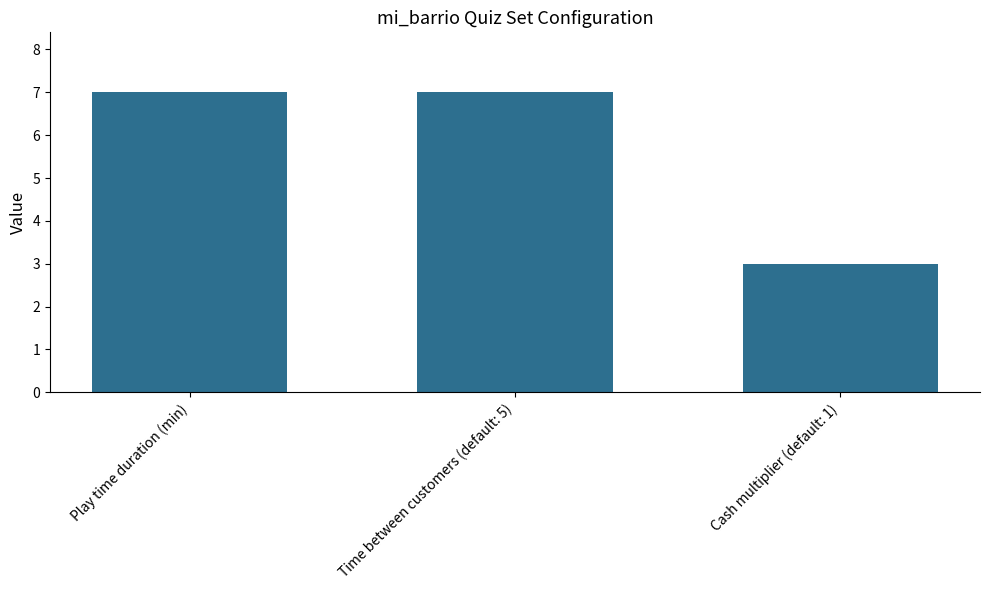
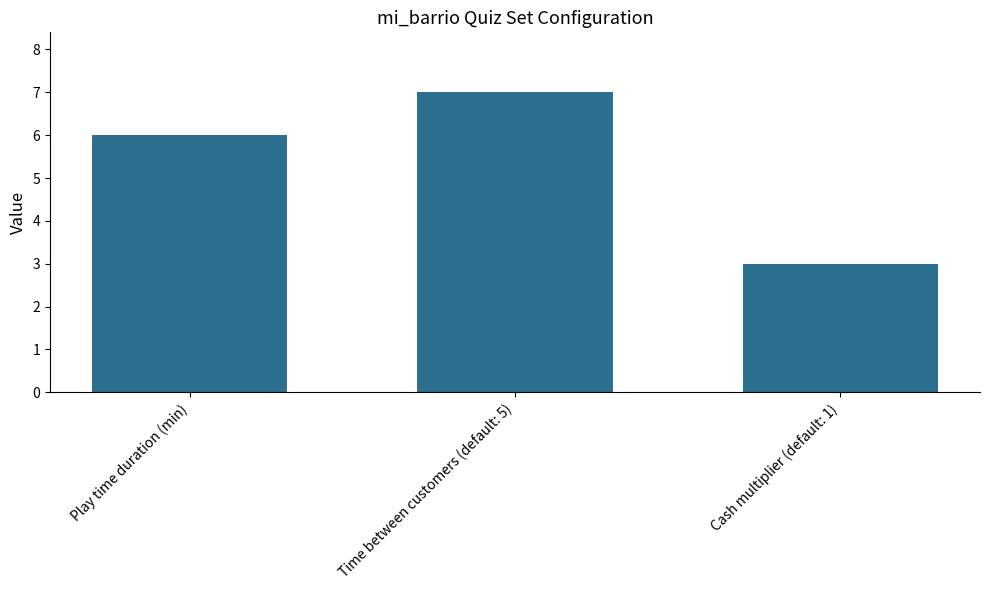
Play time duration (min): 7 -> 6
